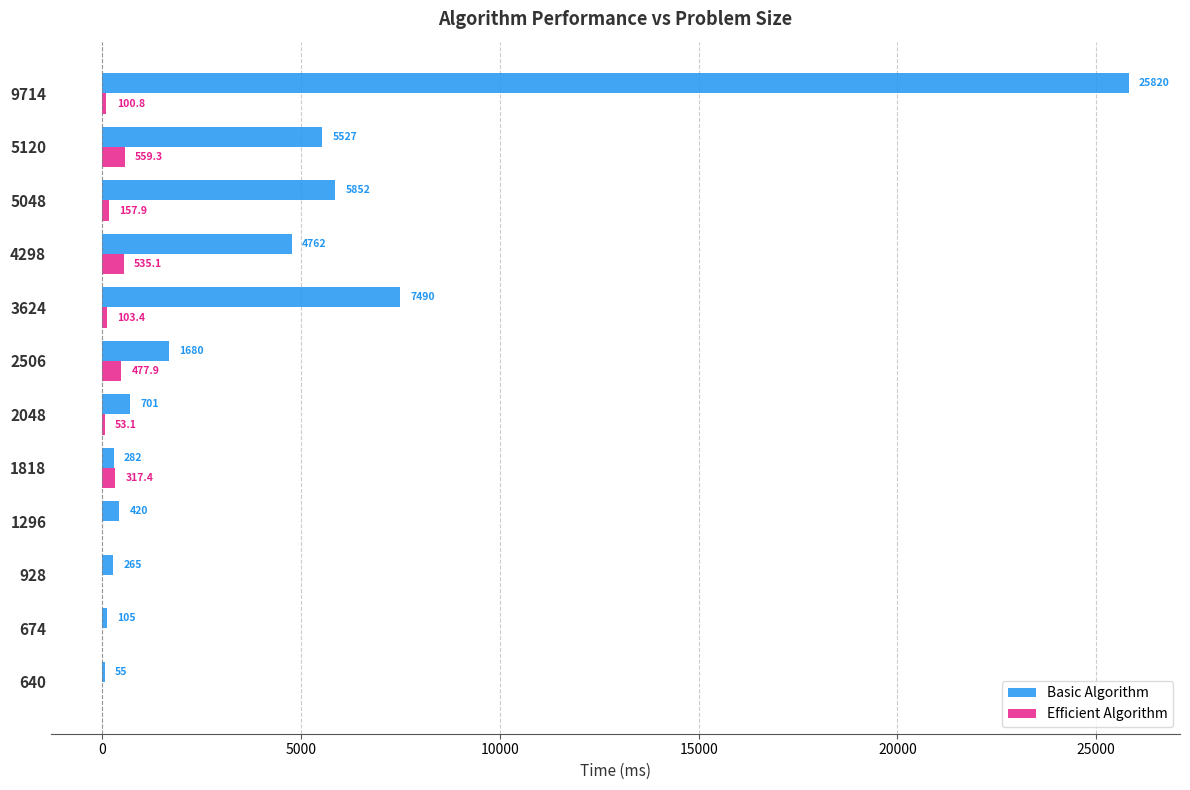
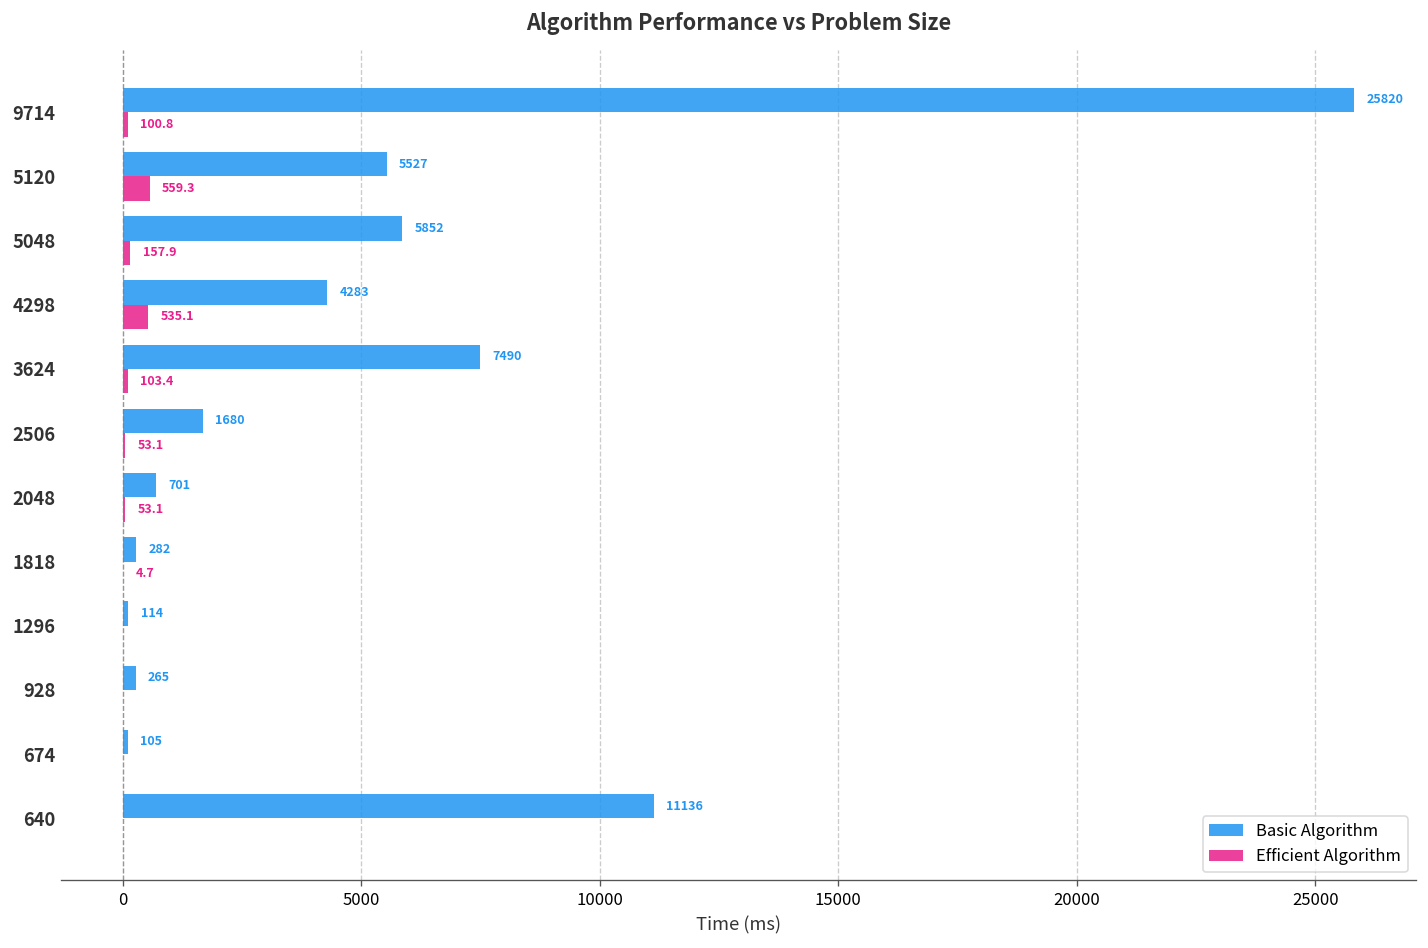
Basic Algorithm, 4298: 4762 -> 4283
Efficient Algorithm, 2506: 477.9 -> 53.1
Efficient Algorithm, 1818: 317.4 -> 4.7
Basic Algorithm, 1296: 420 -> 114
Basic Algorithm, 640: 55 -> 11136
